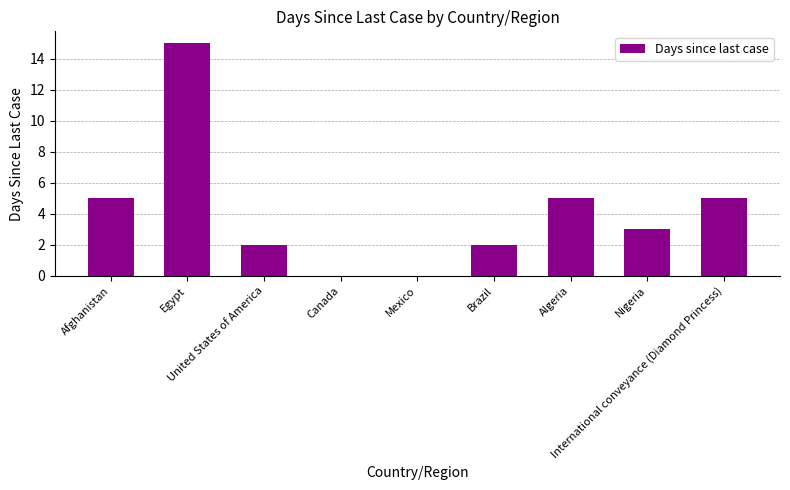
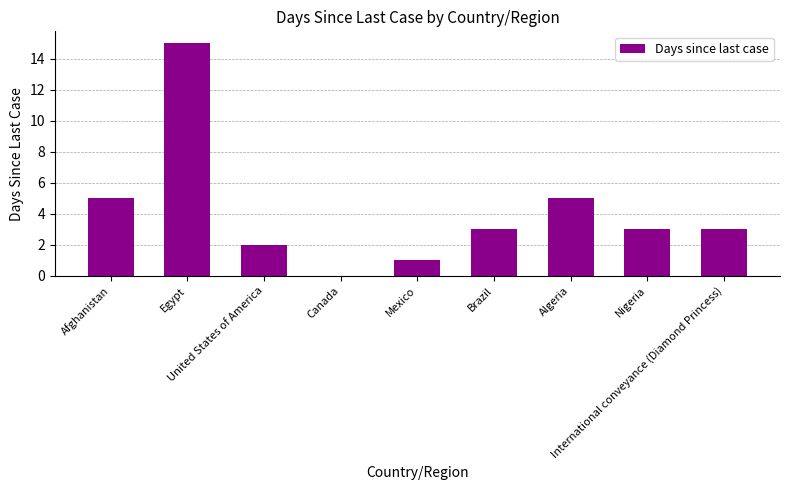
Mexico: 0 -> 1
Brazil: 2 -> 3
International conveyance (Diamond Princess): 5 -> 3
